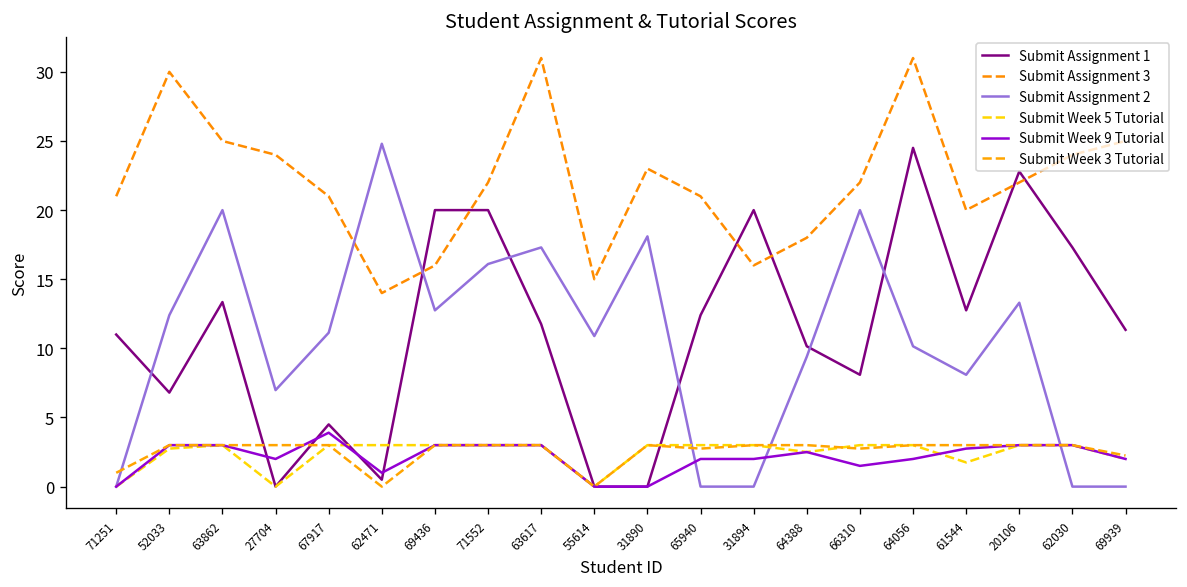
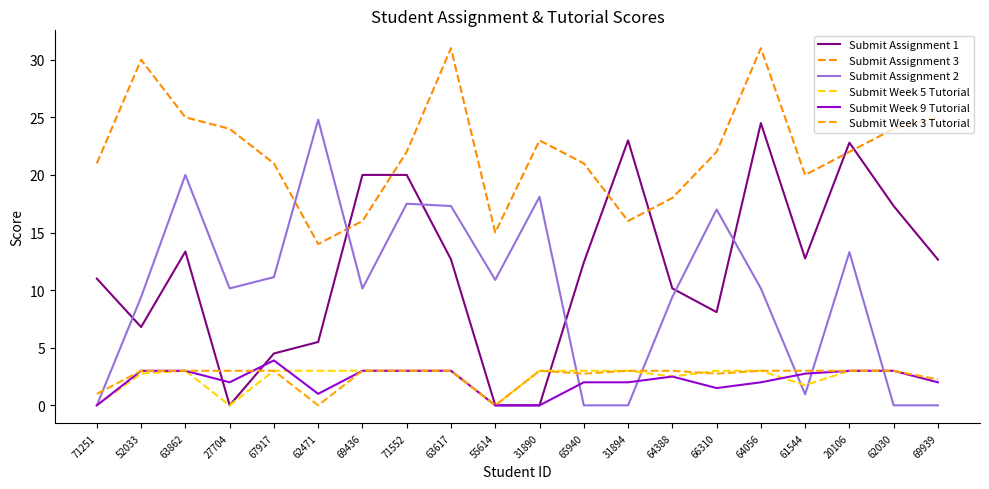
Submit Assignment 2, 52033: 12.4 -> 9.4
Submit Assignment 2, 27704: 7.0 -> 10.2
Submit Assignment 1, 62471: 0.5 -> 5.5
Submit Assignment 2, 69436: 12.8 -> 10.1
Submit Assignment 2, 71552: 16.1 -> 17.5
Submit Assignment 1, 63617: 11.8 -> 12.7
Submit Assignment 1, 31894: 20 -> 23
Submit Assignment 2, 66310: 20 -> 17
Submit Assignment 2, 61544: 8.1 -> 1.0
Submit Assignment 1, 69939: 11.3 -> 12.7
